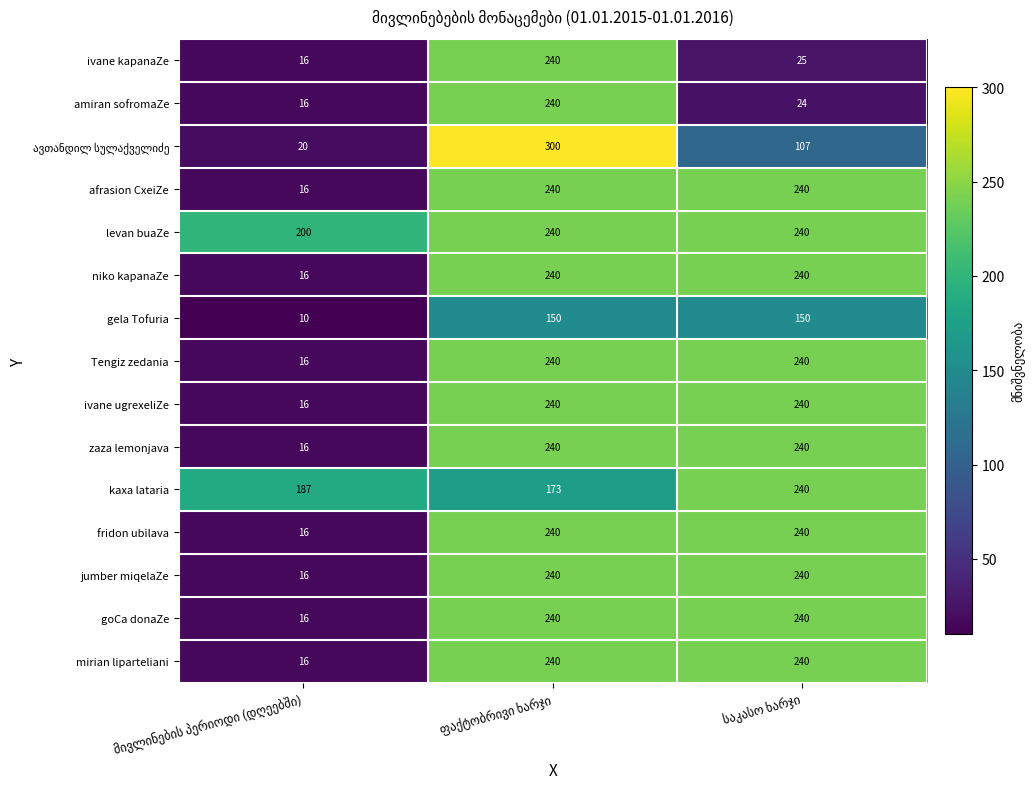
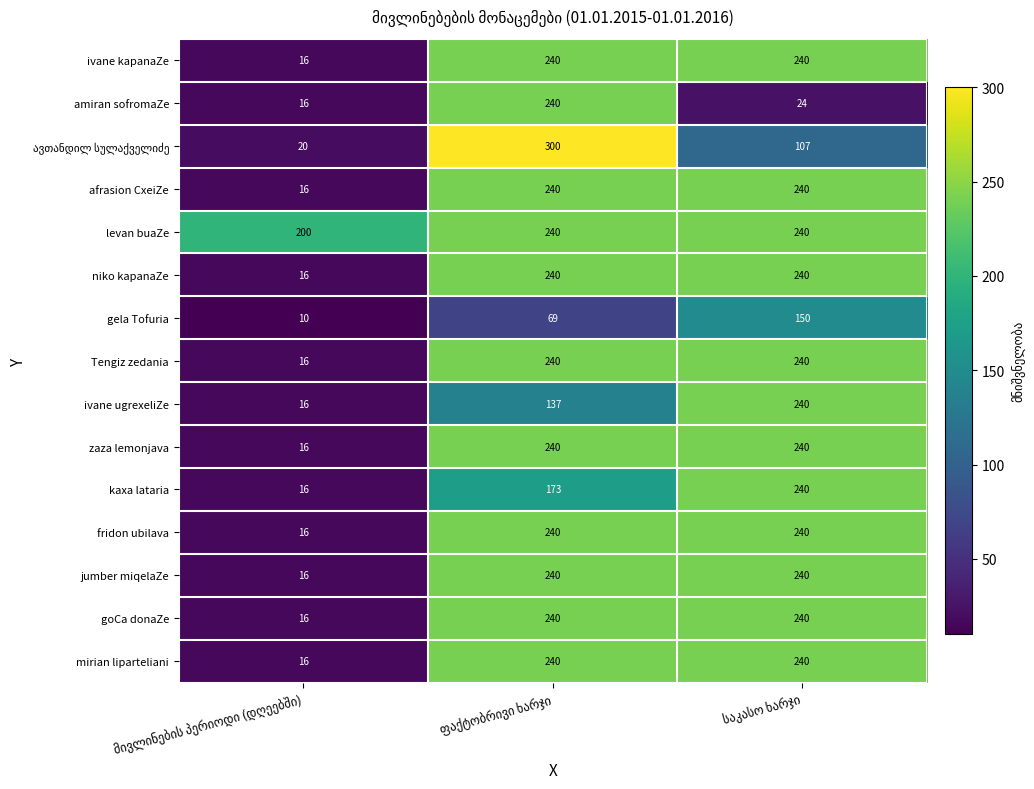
ivane kapanaZe, საკასო ხარჯი: 25 -> 240
gela Tofuria, ფაქტობრივი ხარჯი: 150 -> 69
ivane ugrexeliZe, ფაქტობრივი ხარჯი: 240 -> 137
kaxa lataria, მივლინების პერიოდი (დღეებში): 187 -> 16
